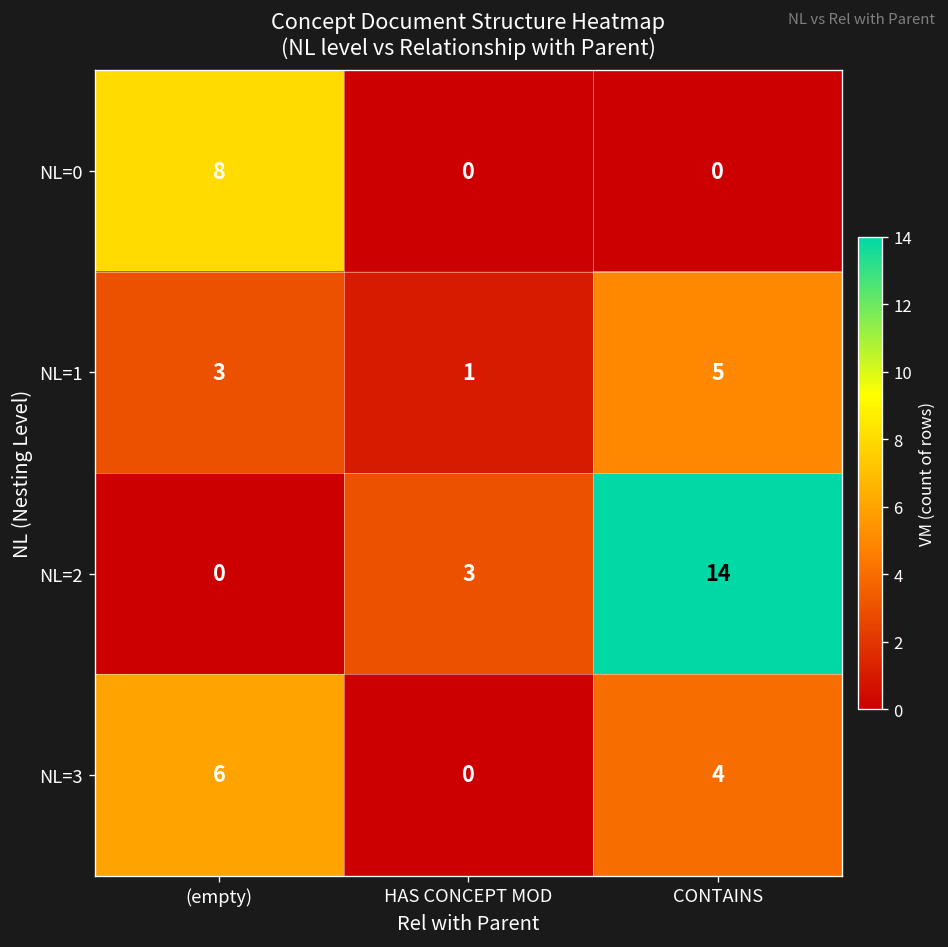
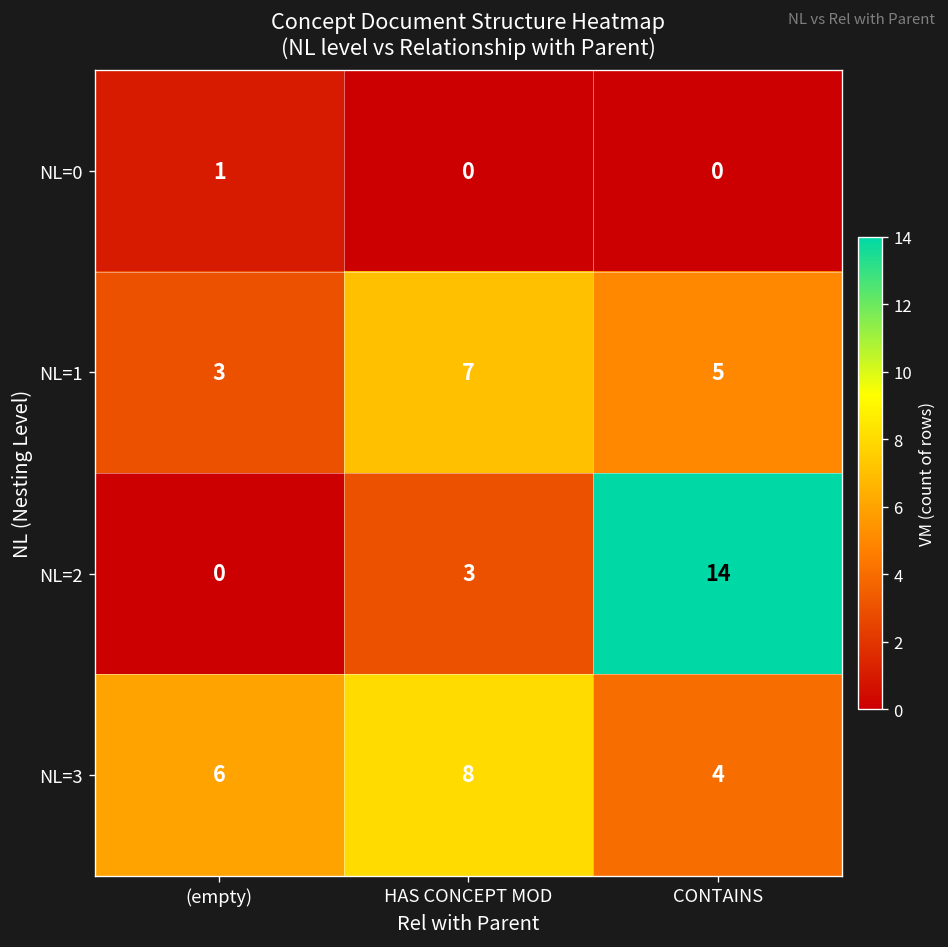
NL=0, (empty): 8 -> 1
NL=1, HAS CONCEPT MOD: 1 -> 7
NL=3, HAS CONCEPT MOD: 0 -> 8
